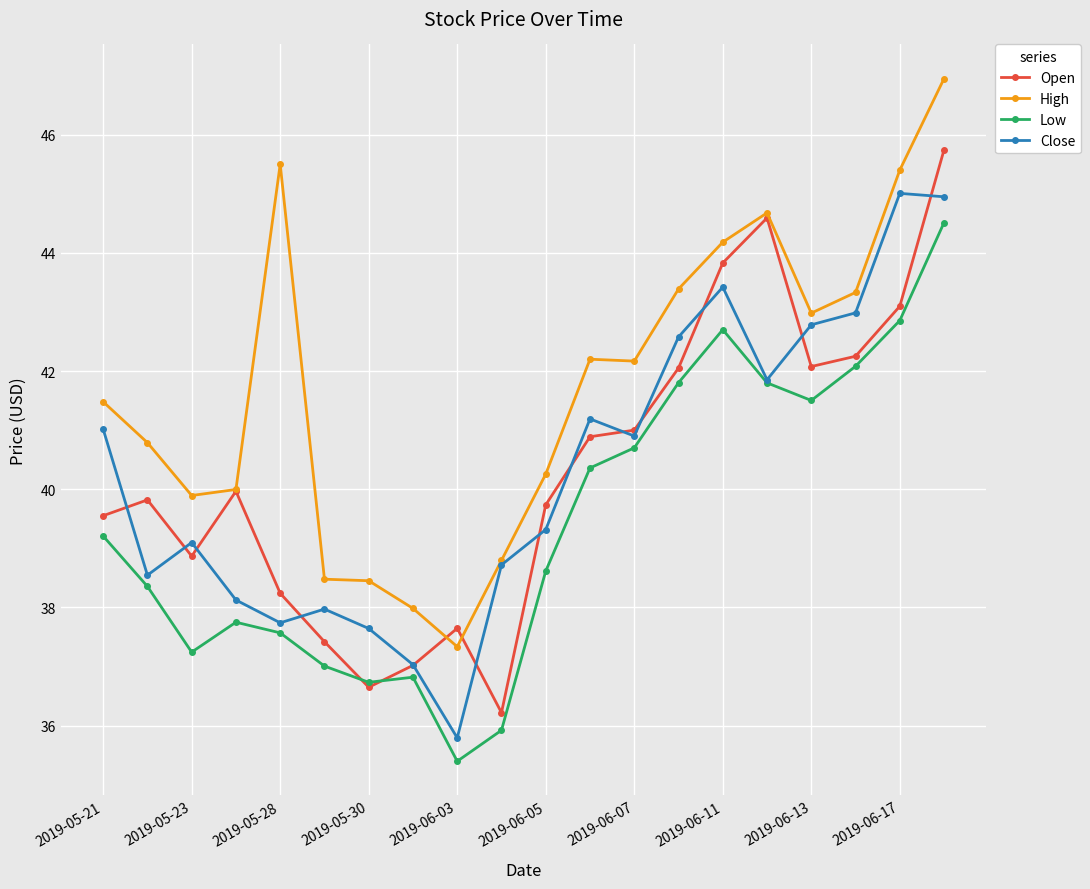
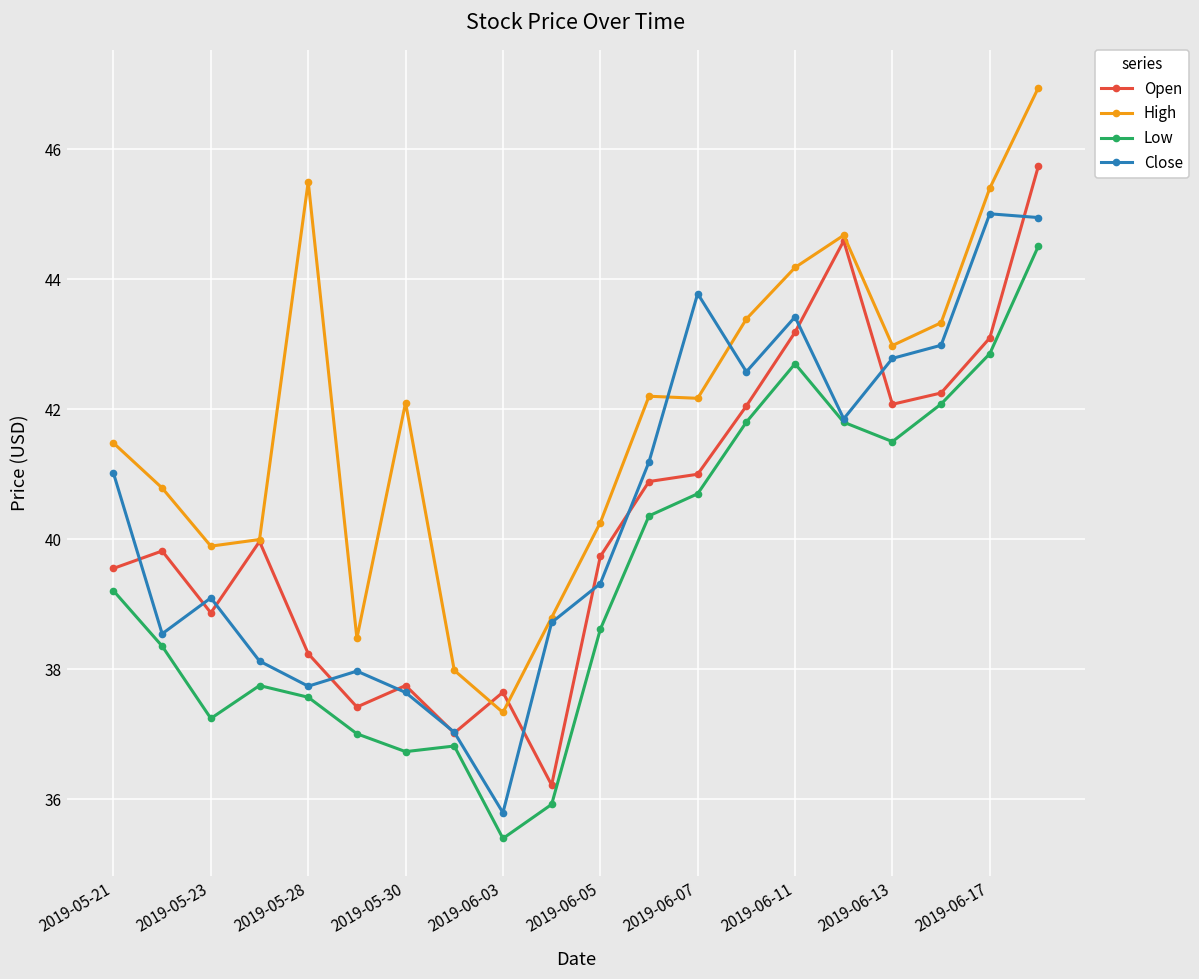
Open, 2019-05-30: 36.7 -> 37.8
High, 2019-05-30: 38.5 -> 42.1
Close, 2019-06-07: 40.9 -> 43.8
Open, 2019-06-11: 43.8 -> 43.2
